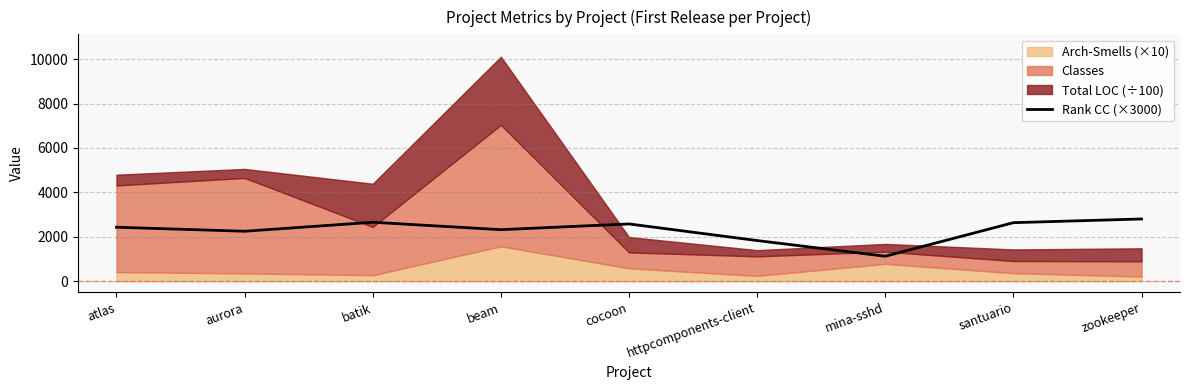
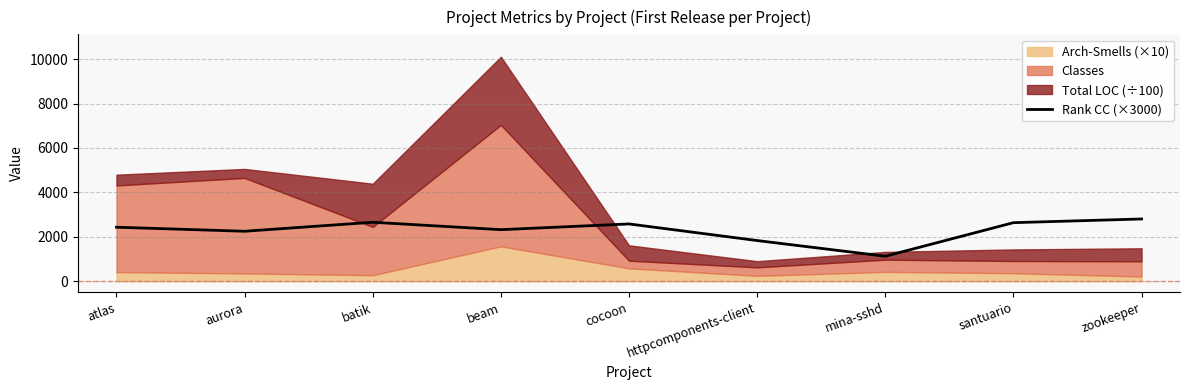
Classes, cocoon: 700 -> 300
Classes, httpcomponents-client: 900 -> 400
Arch-Smells (×10), mina-sshd: 800 -> 400
